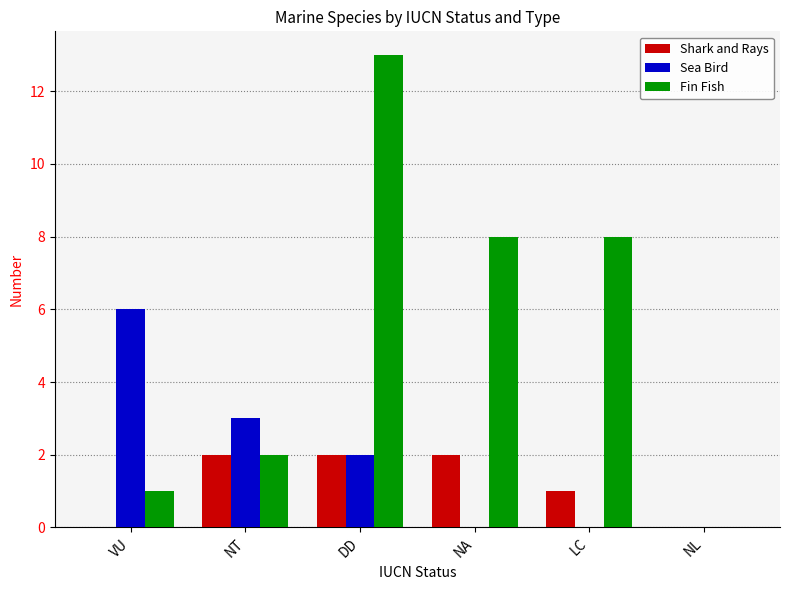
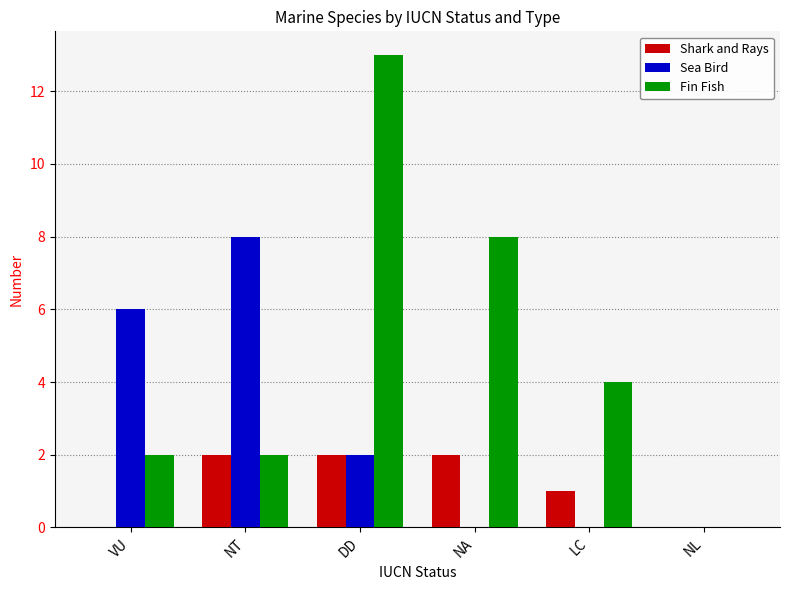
Fin Fish, VU: 1 -> 2
Sea Bird, NT: 3 -> 8
Fin Fish, LC: 8 -> 4
